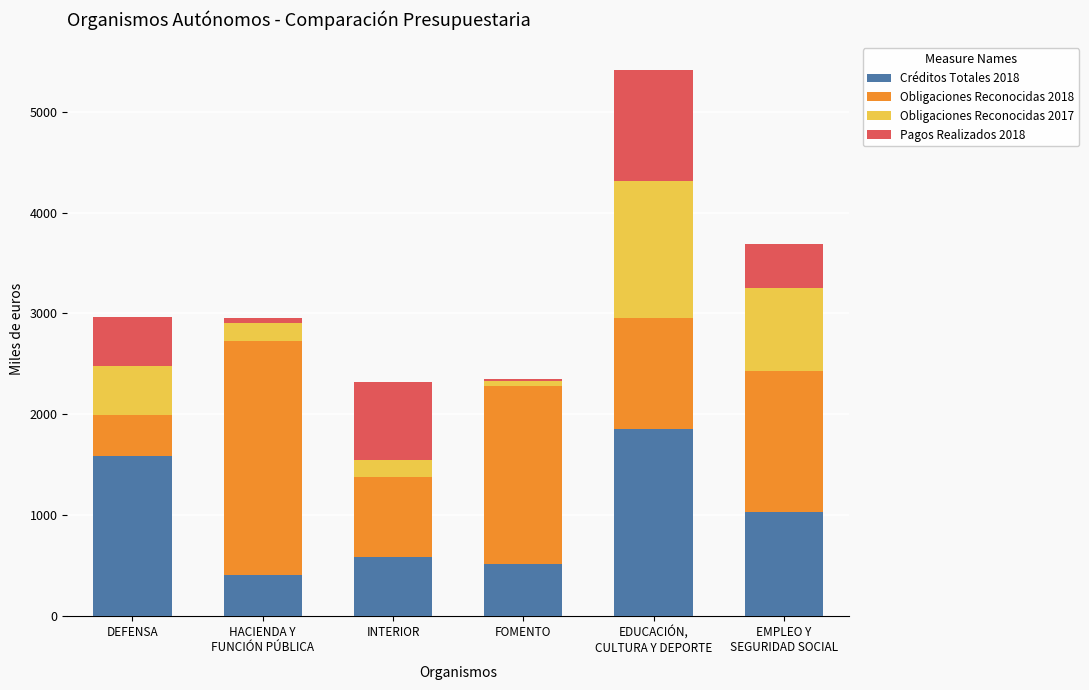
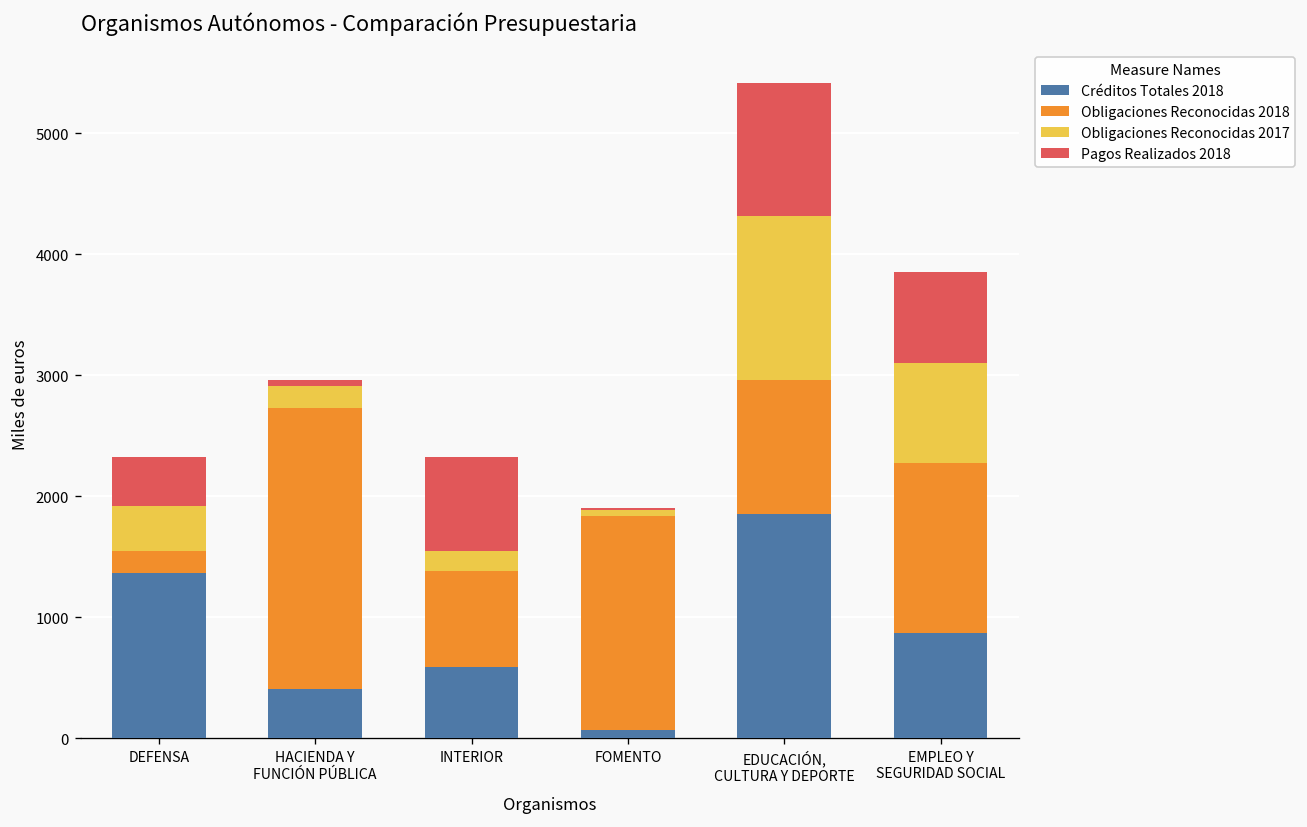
Créditos Totales 2018, DEFENSA: 1590 -> 1370
Obligaciones Reconocidas 2018, DEFENSA: 400 -> 180
Obligaciones Reconocidas 2017, DEFENSA: 490 -> 380
Pagos Realizados 2018, DEFENSA: 480 -> 400
Créditos Totales 2018, FOMENTO: 510 -> 70
Créditos Totales 2018, EMPLEO Y SEGURIDAD SOCIAL: 1030 -> 870
Pagos Realizados 2018, EMPLEO Y SEGURIDAD SOCIAL: 440 -> 750
